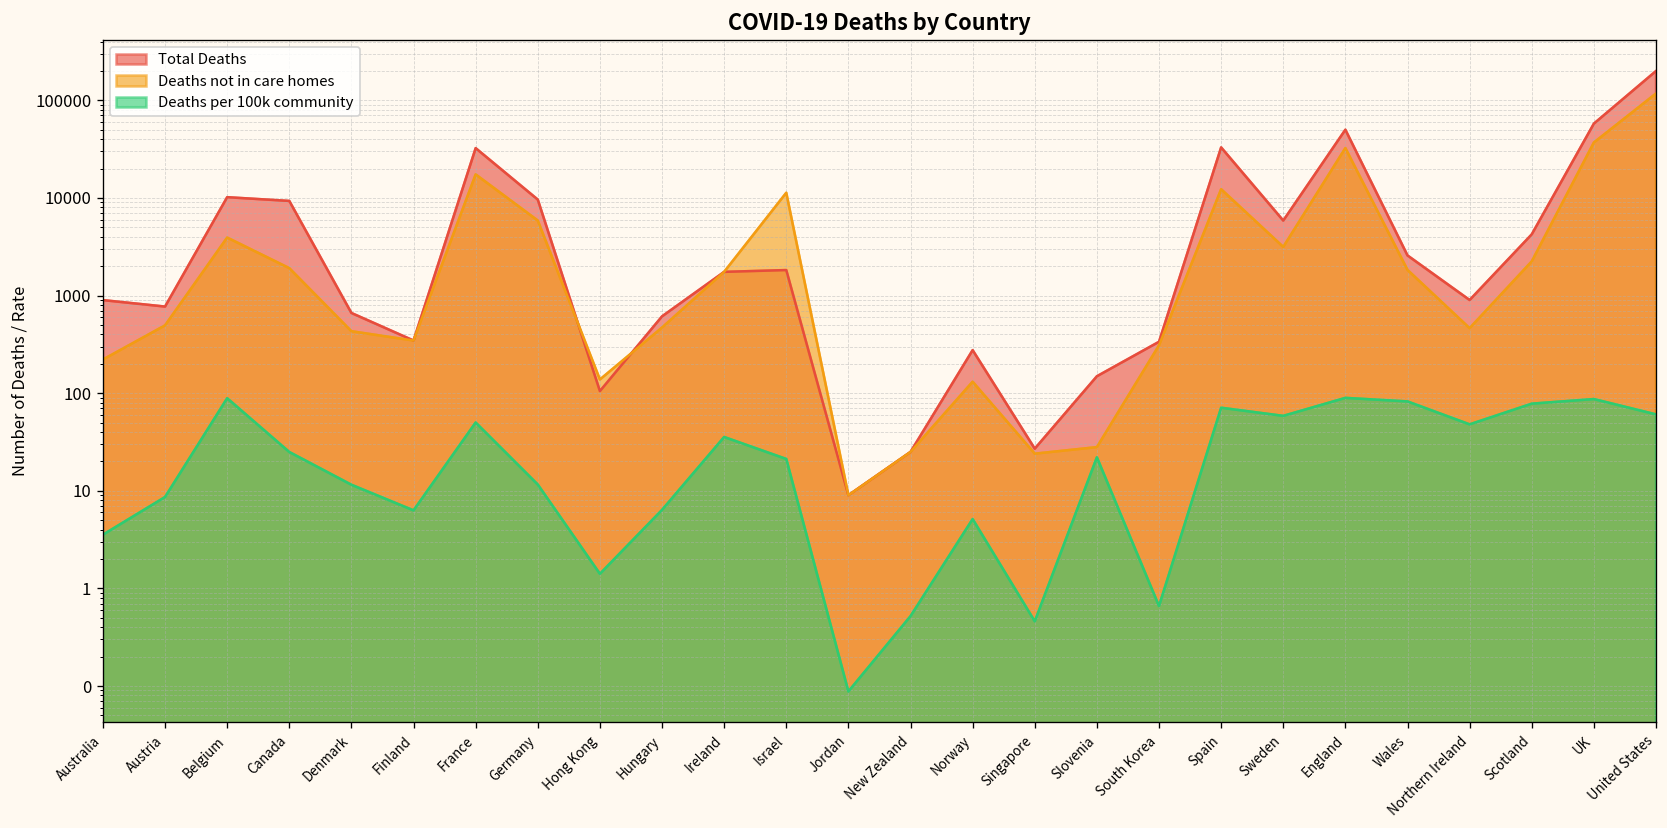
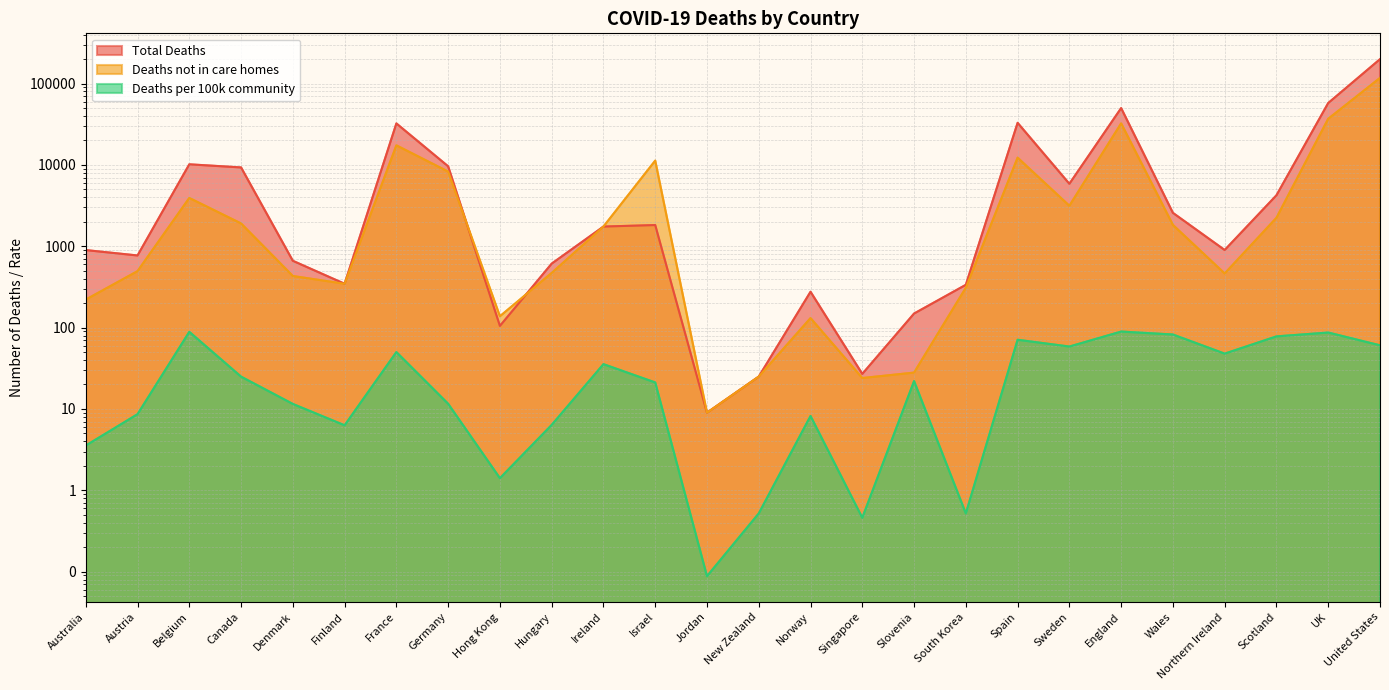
Deaths not in care homes, Germany: 6000 -> 8000
Deaths per 100k community, Norway: 5 -> 8
Deaths per 100k community, South Korea: 0.7 -> 0.5
